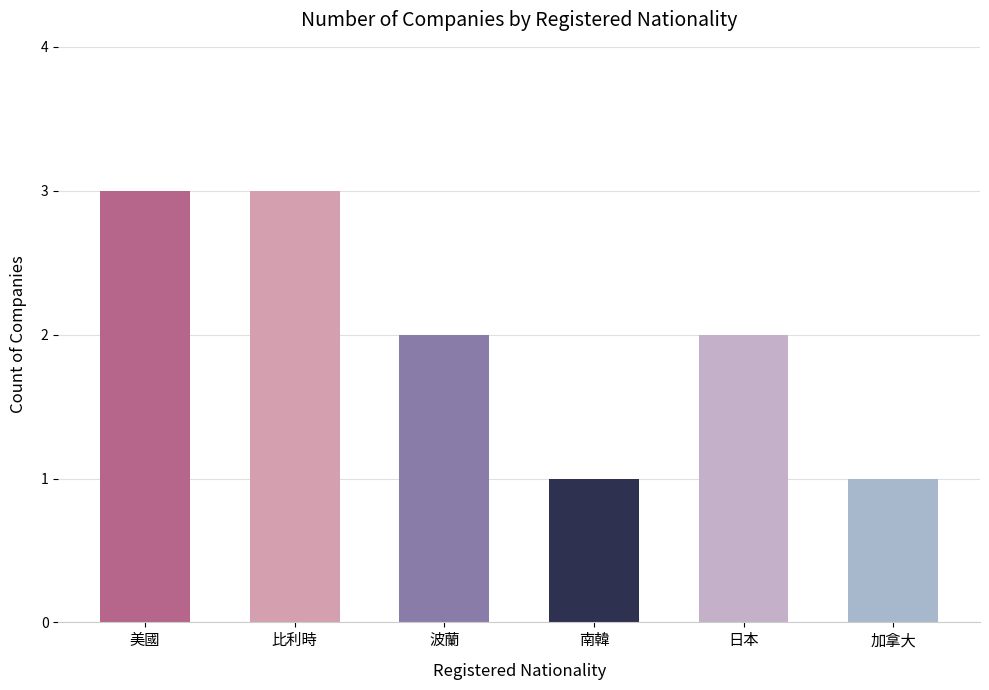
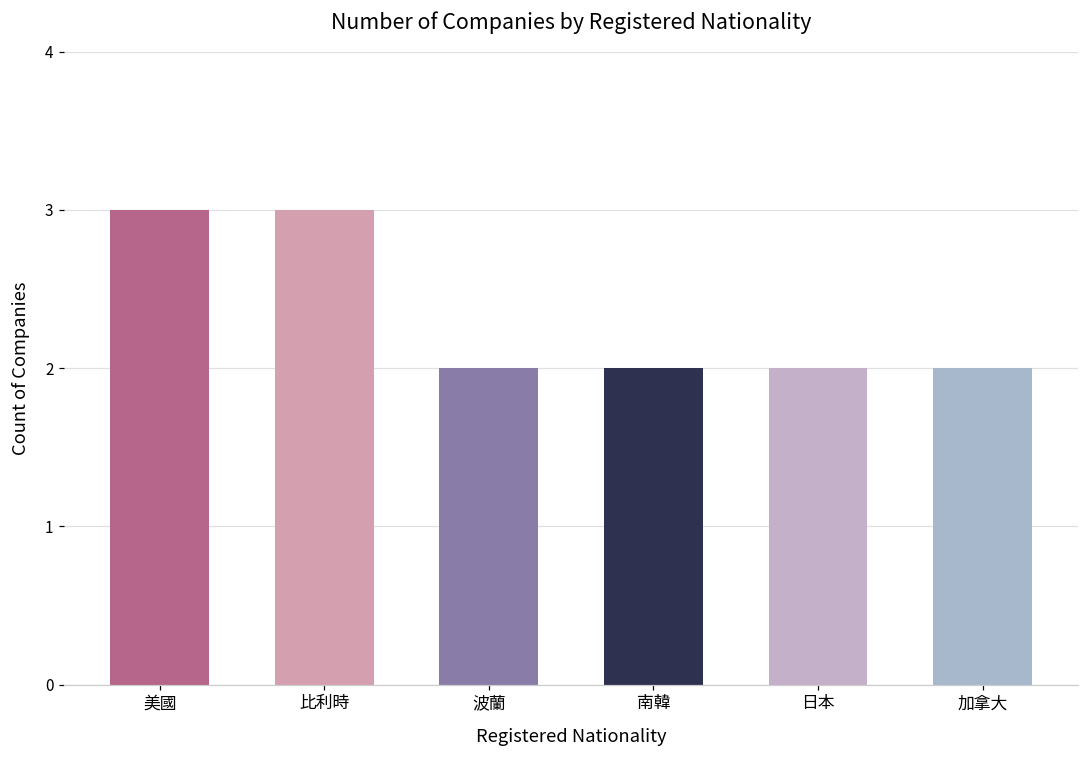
南韓: 1 -> 2
加拿大: 1 -> 2
